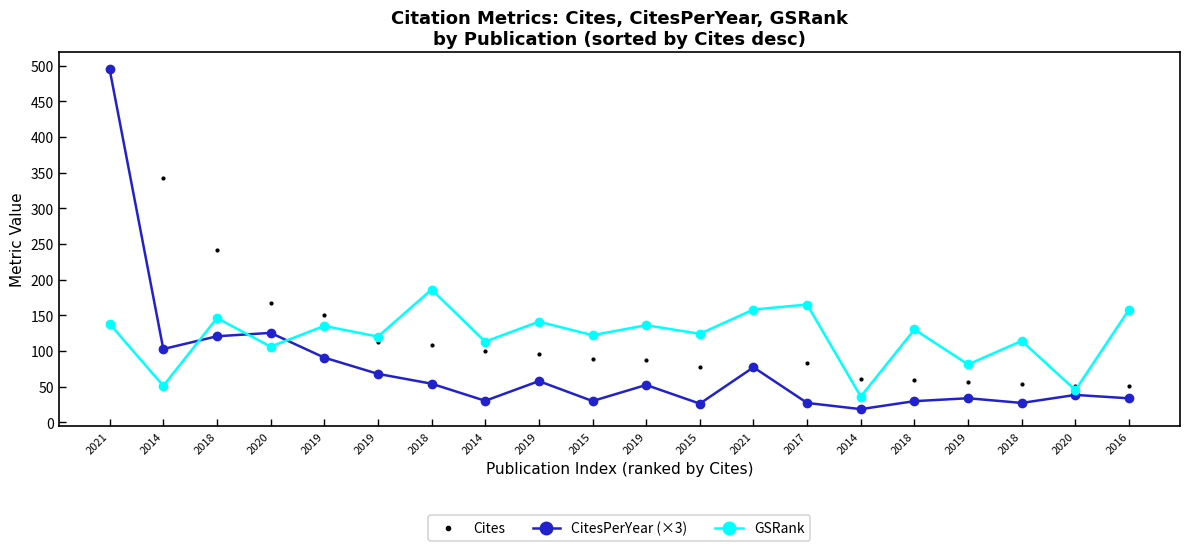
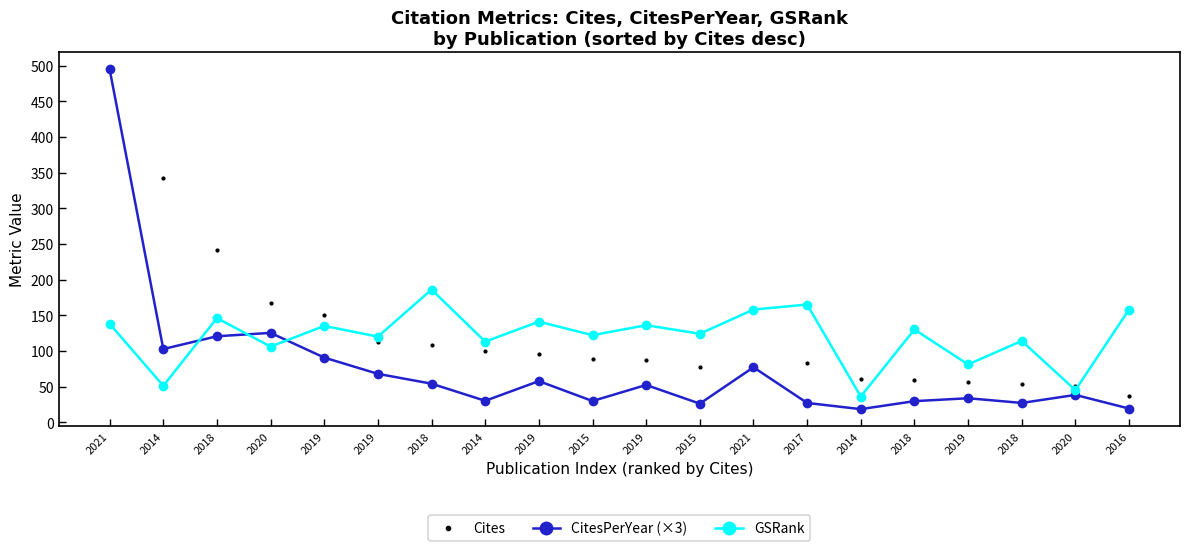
Cites, 2016: 50 -> 40
CitesPerYear (×3), 2016: 30 -> 20
